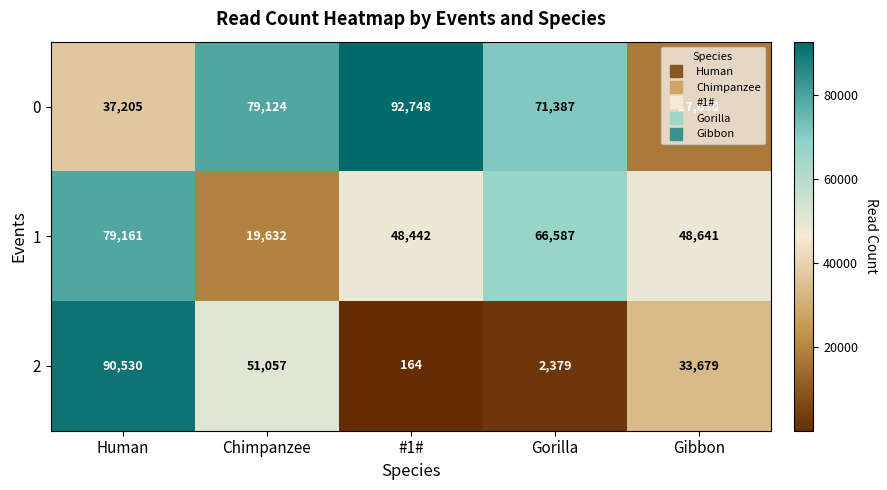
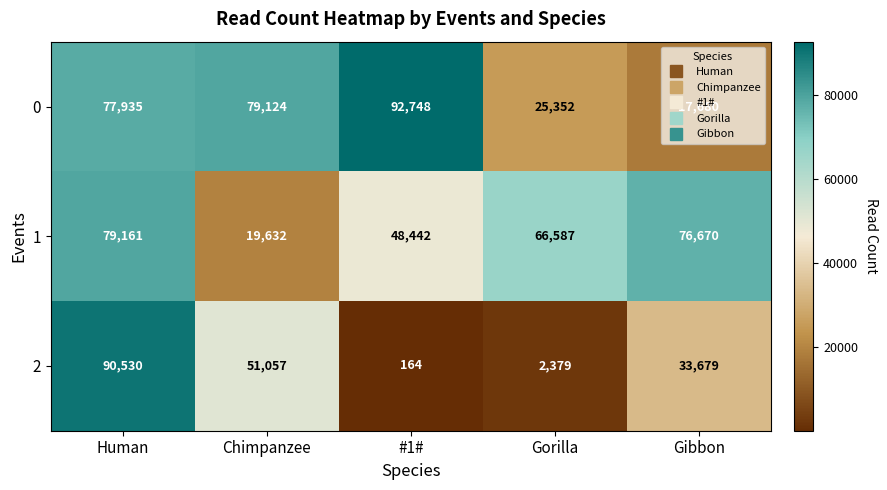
0, Human: 37,205 -> 77,935
0, Gorilla: 71,387 -> 25,352
1, Gibbon: 48,641 -> 76,670
